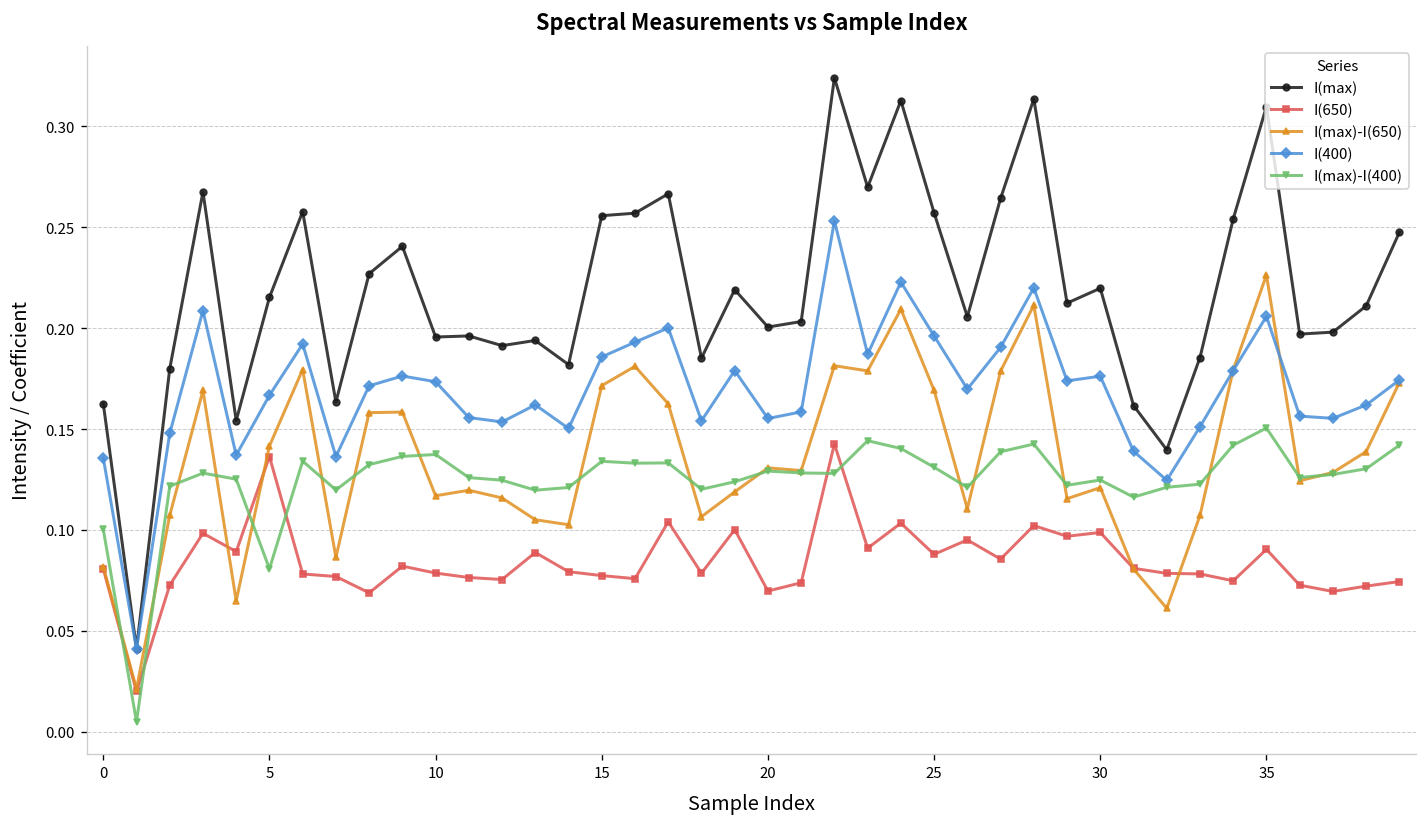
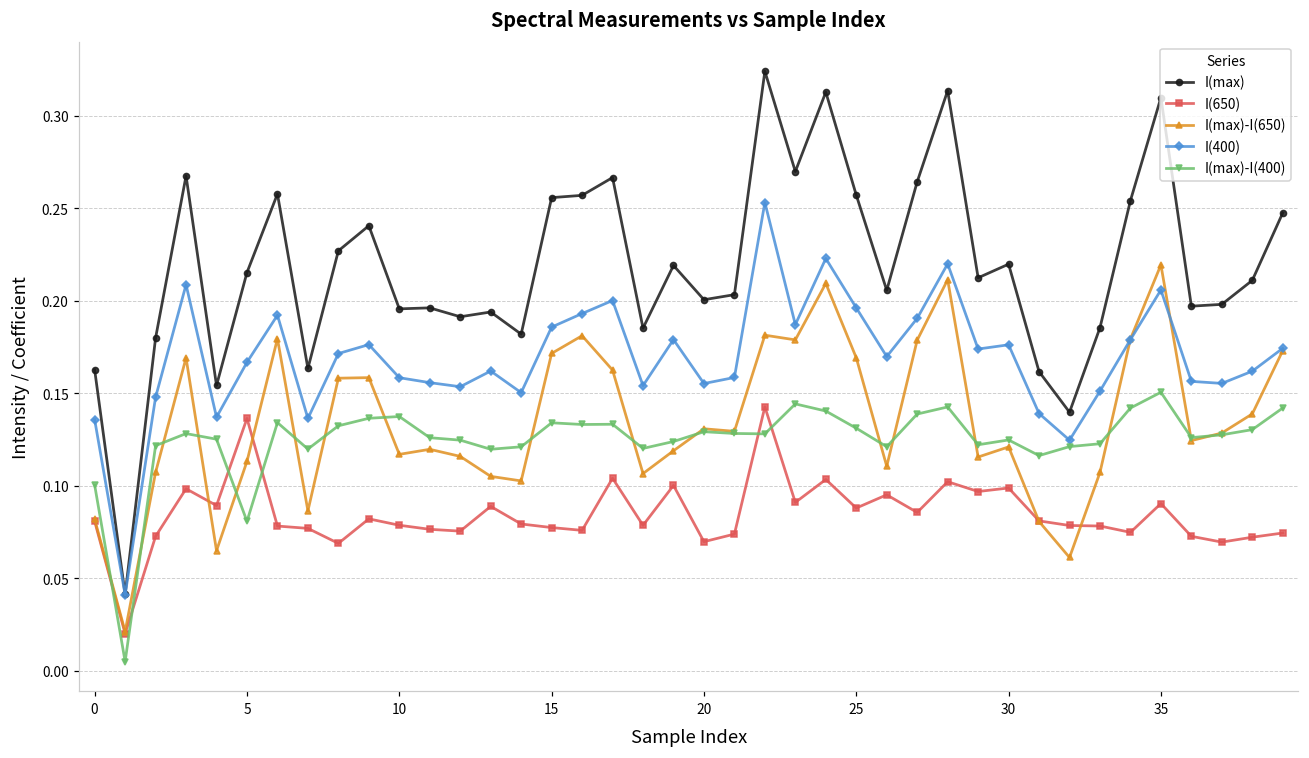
I(max)-I(650), 5: 0.142 -> 0.113
I(400), 10: 0.173 -> 0.158
I(max)-I(650), 35: 0.226 -> 0.219
